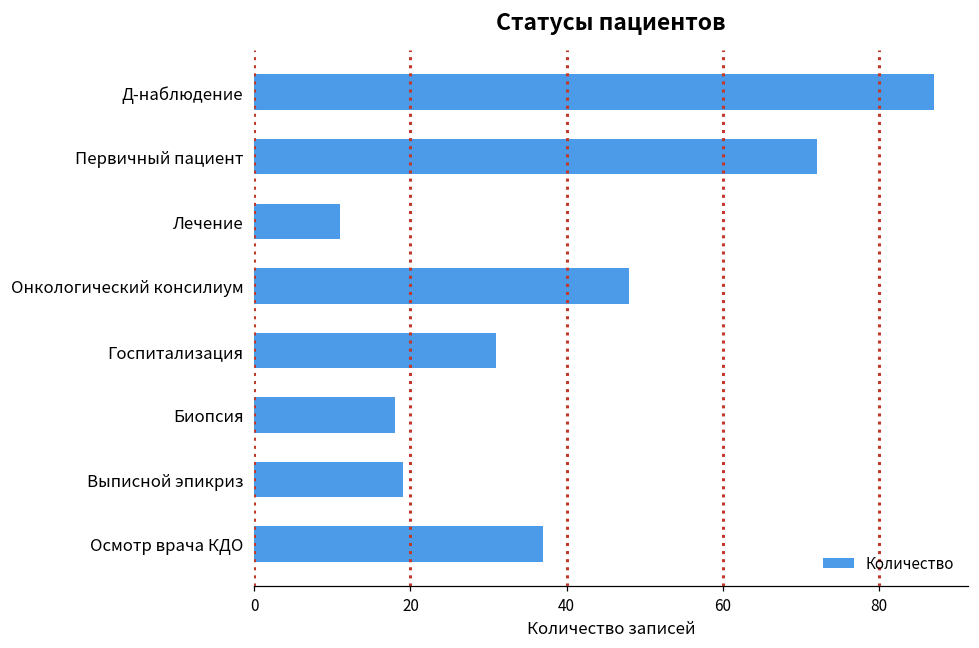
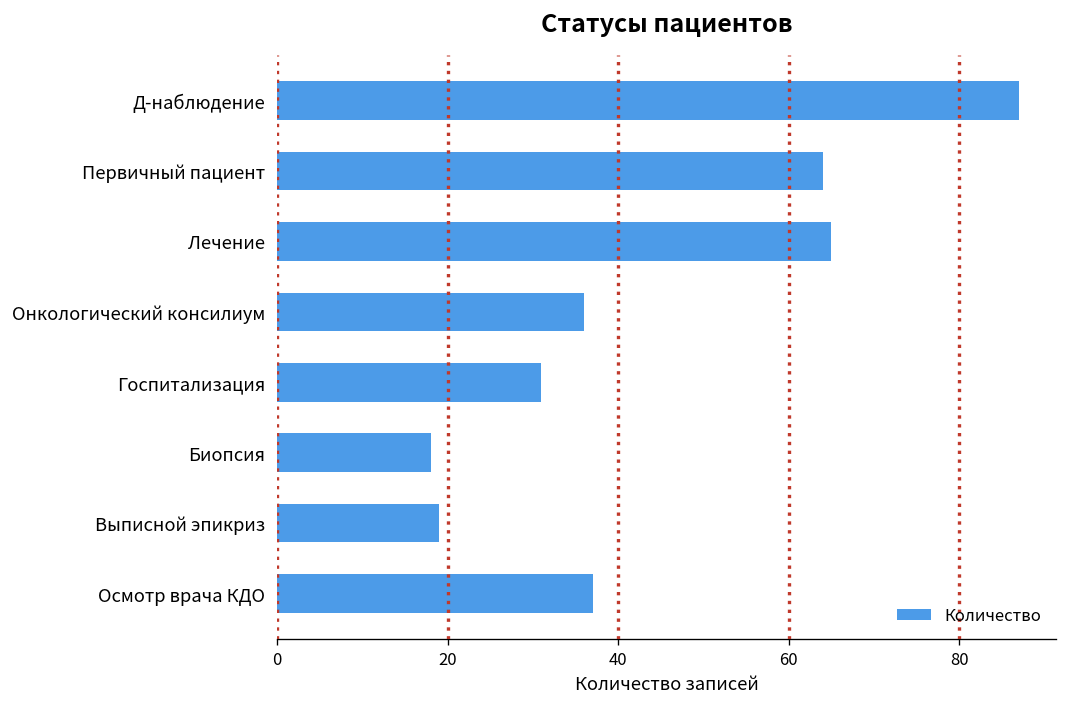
Первичный пациент: 72 -> 64
Лечение: 11 -> 65
Онкологический консилиум: 48 -> 36
